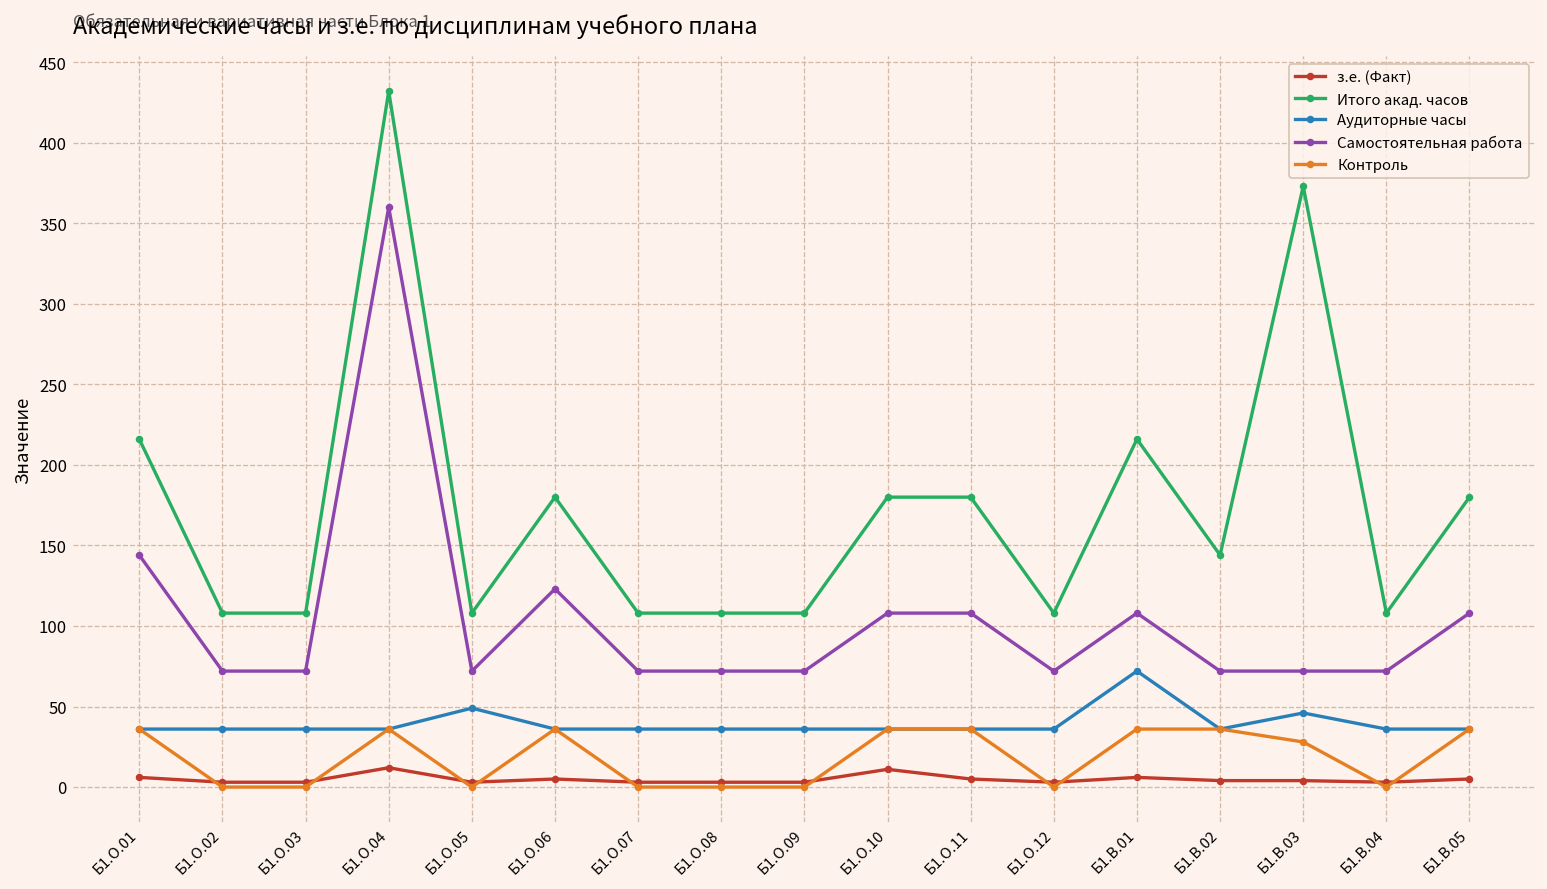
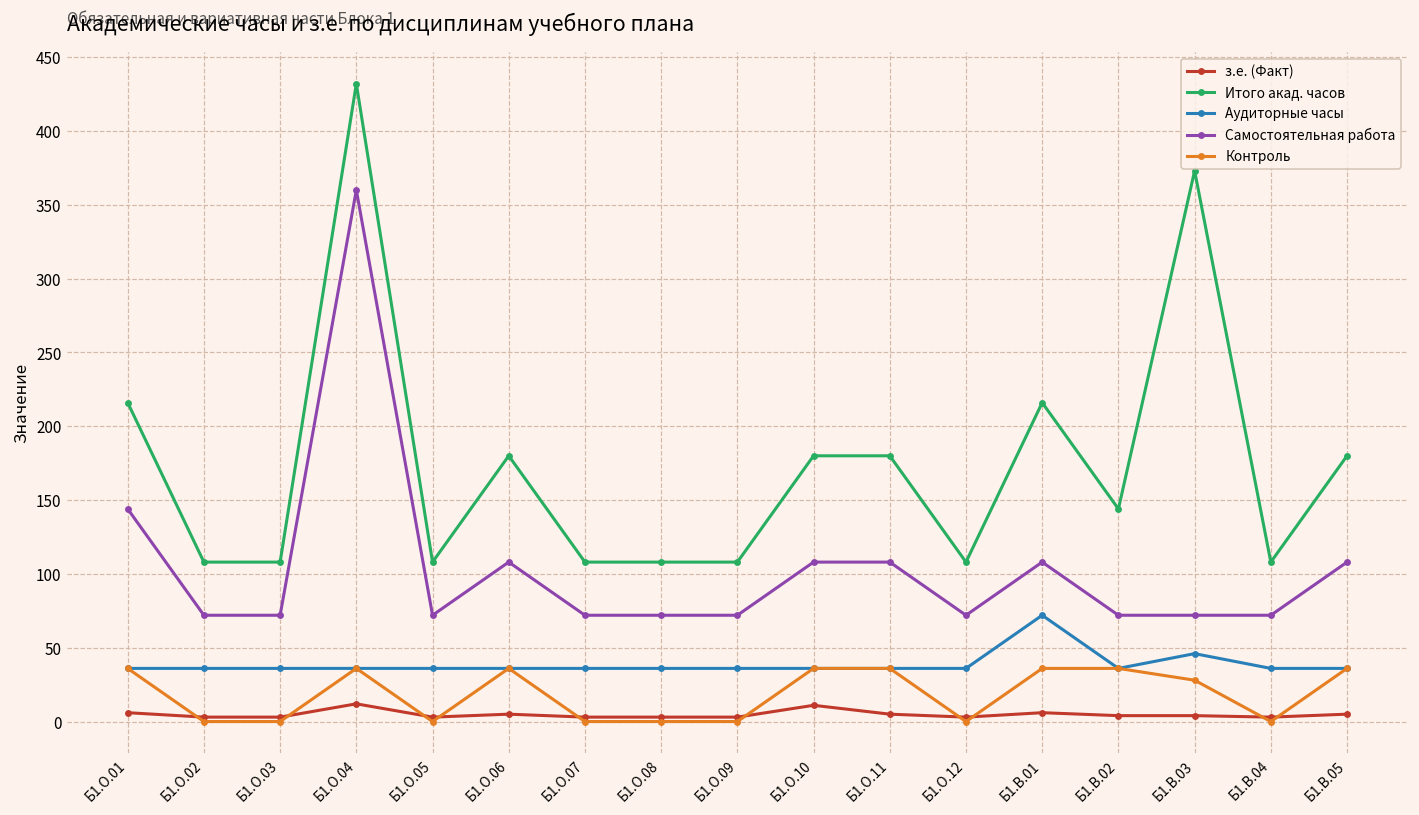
Аудиторные часы, Б1.О.05: 49 -> 36
Самостоятельная работа, Б1.О.06: 123 -> 108
